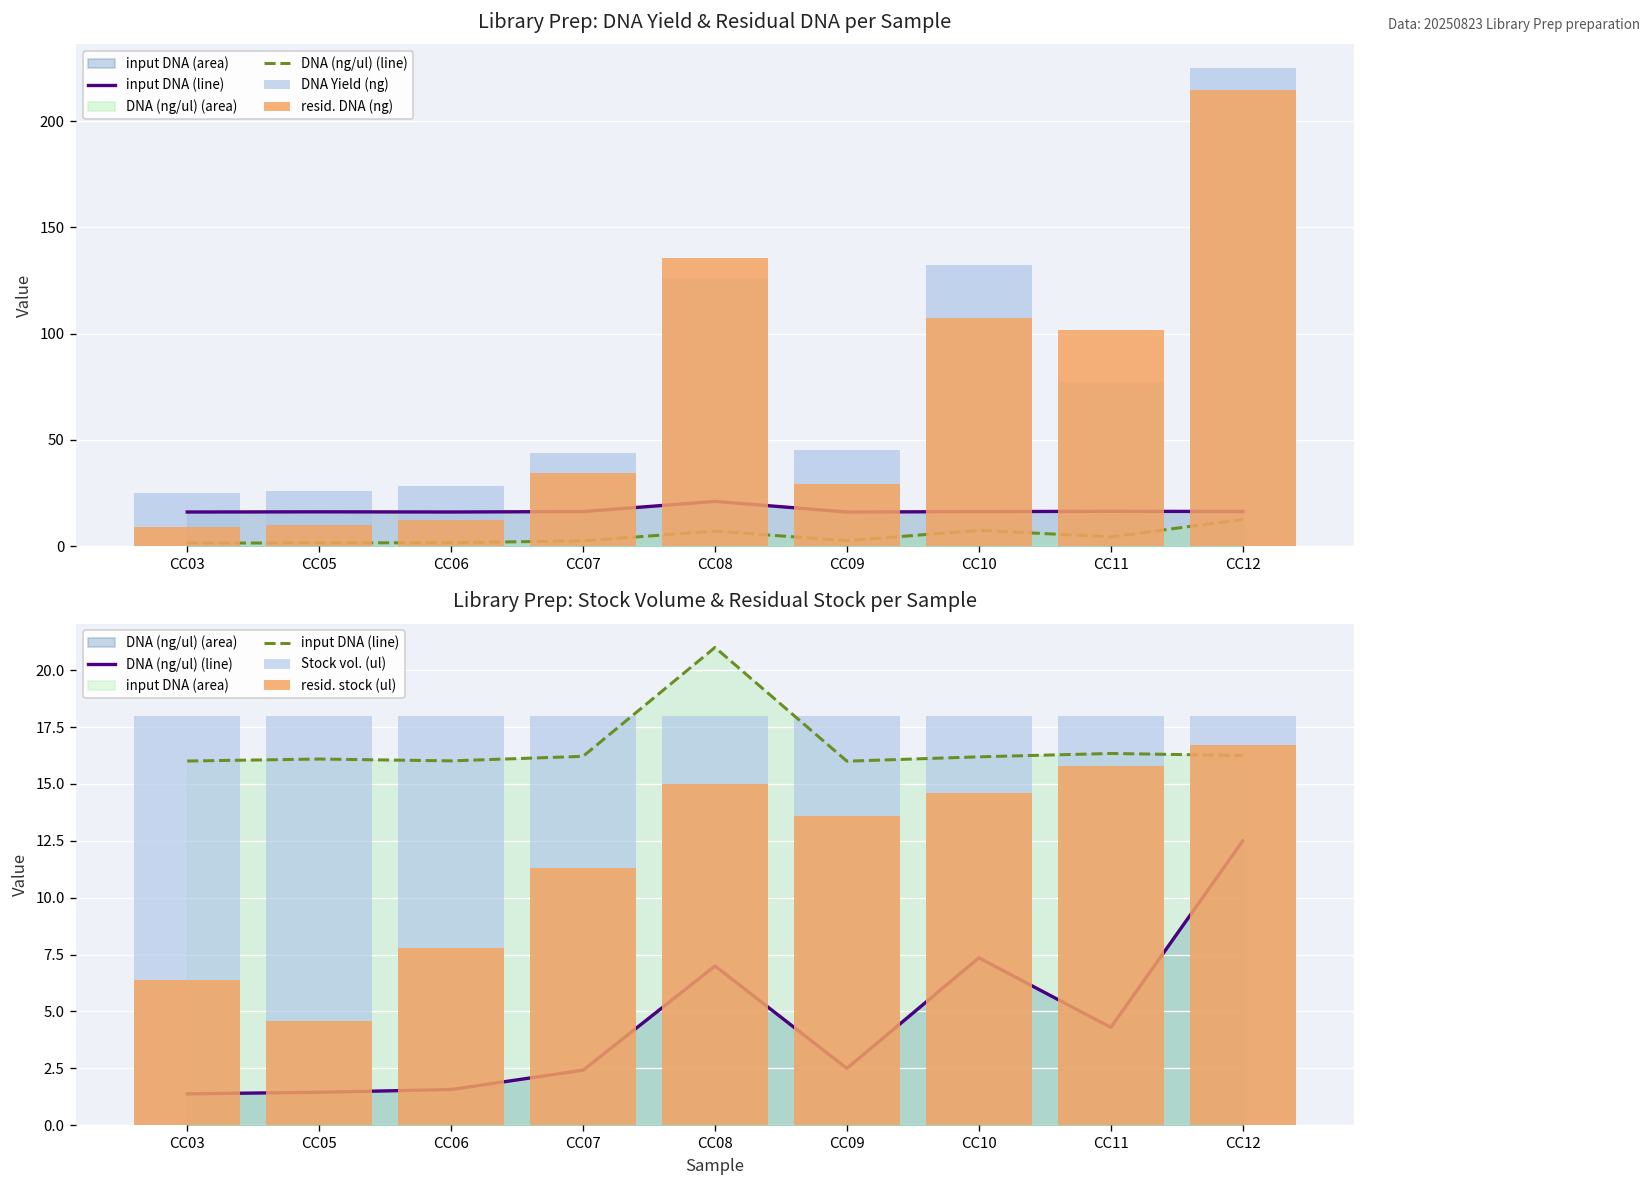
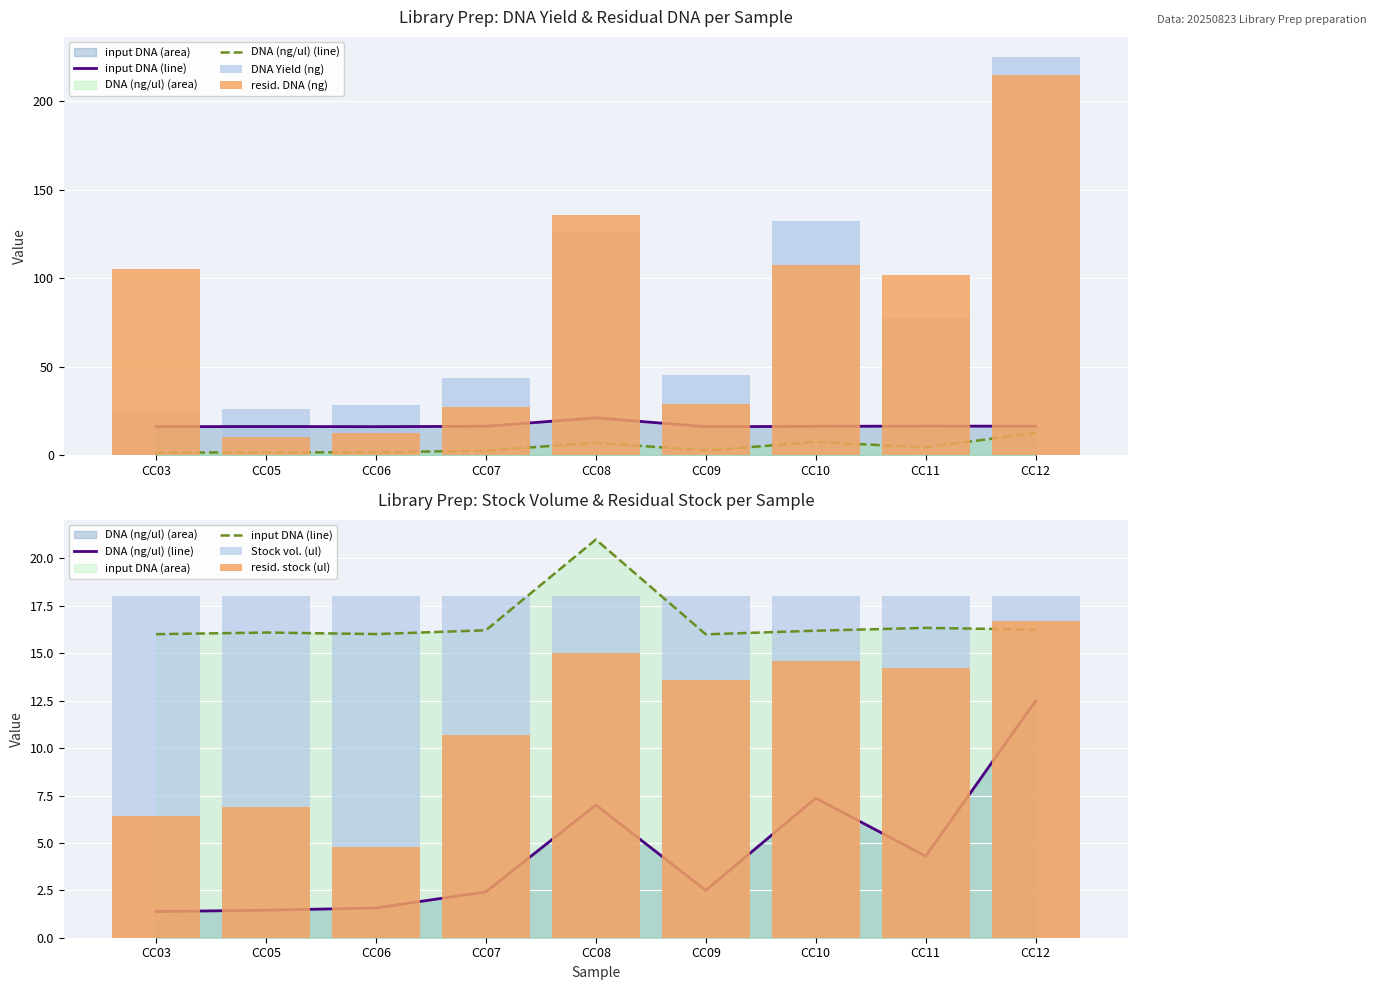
Library Prep: DNA Yield & Residual DNA per Sample, resid. DNA (ng), CC03: 9 -> 105
Library Prep: DNA Yield & Residual DNA per Sample, resid. DNA (ng), CC07: 34 -> 27
Library Prep: Stock Volume & Residual Stock per Sample, resid. stock (ul), CC05: 4.6 -> 6.9
Library Prep: Stock Volume & Residual Stock per Sample, resid. stock (ul), CC06: 7.8 -> 4.8
Library Prep: Stock Volume & Residual Stock per Sample, resid. stock (ul), CC07: 11.3 -> 10.7
Library Prep: Stock Volume & Residual Stock per Sample, resid. stock (ul), CC11: 15.8 -> 14.2
